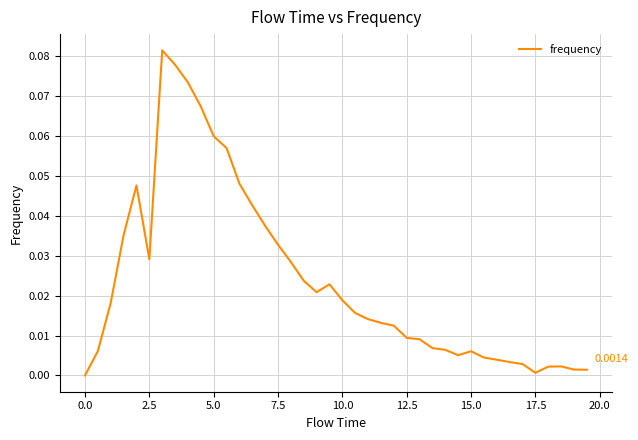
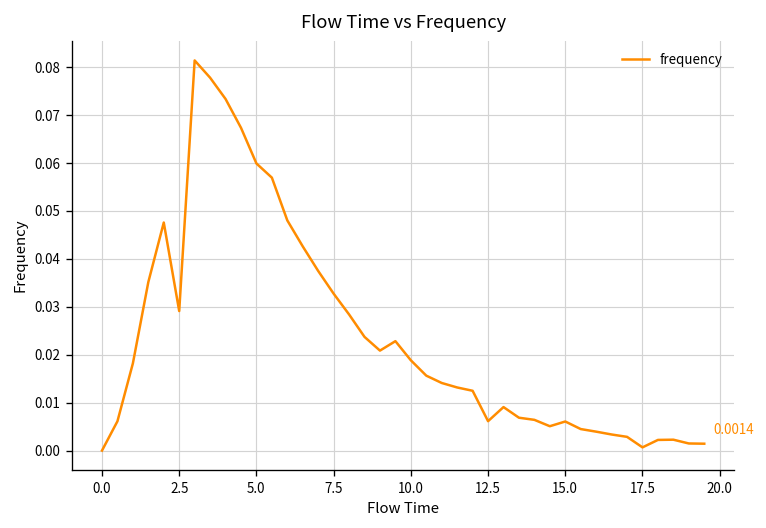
12.5: 0.009 -> 0.006
